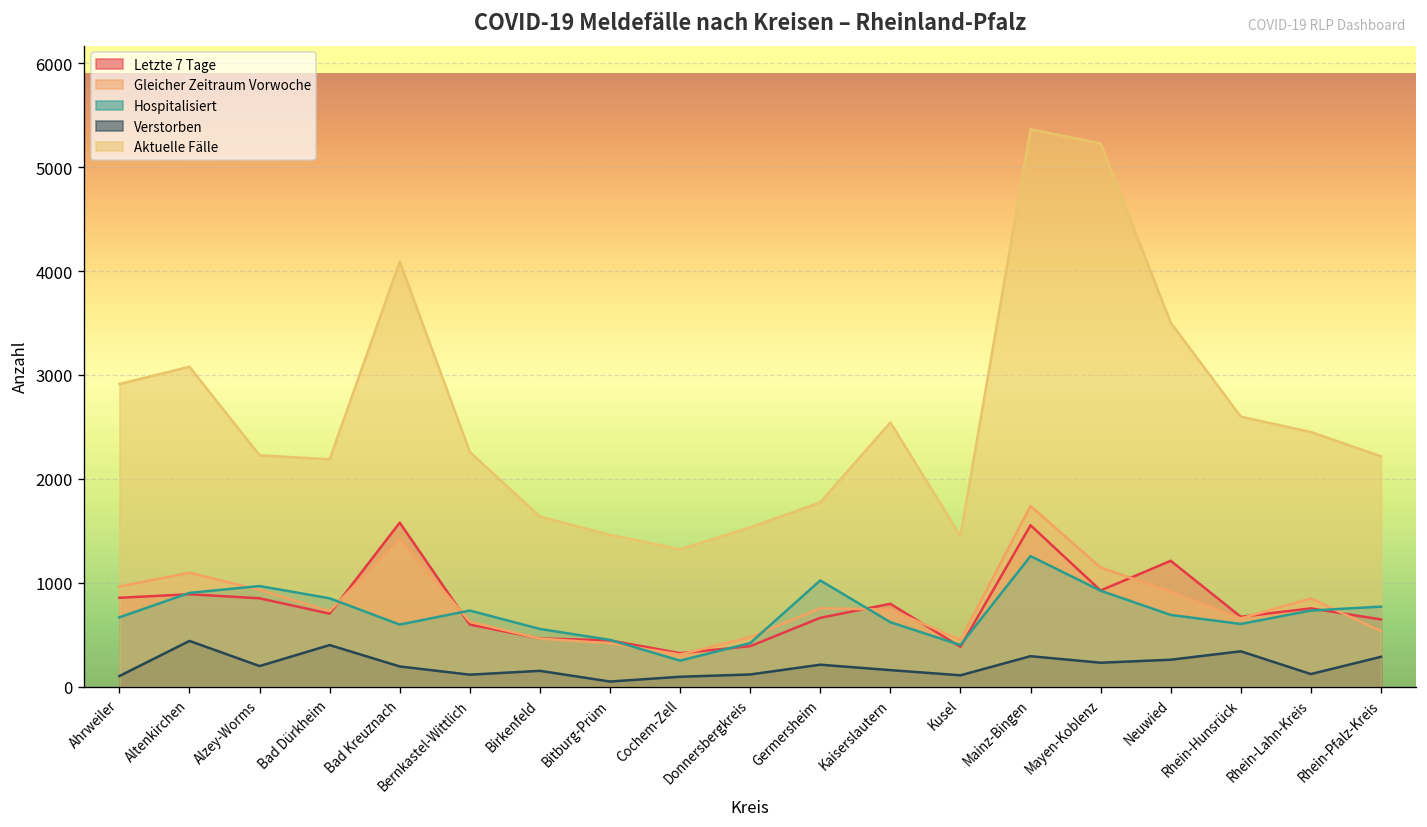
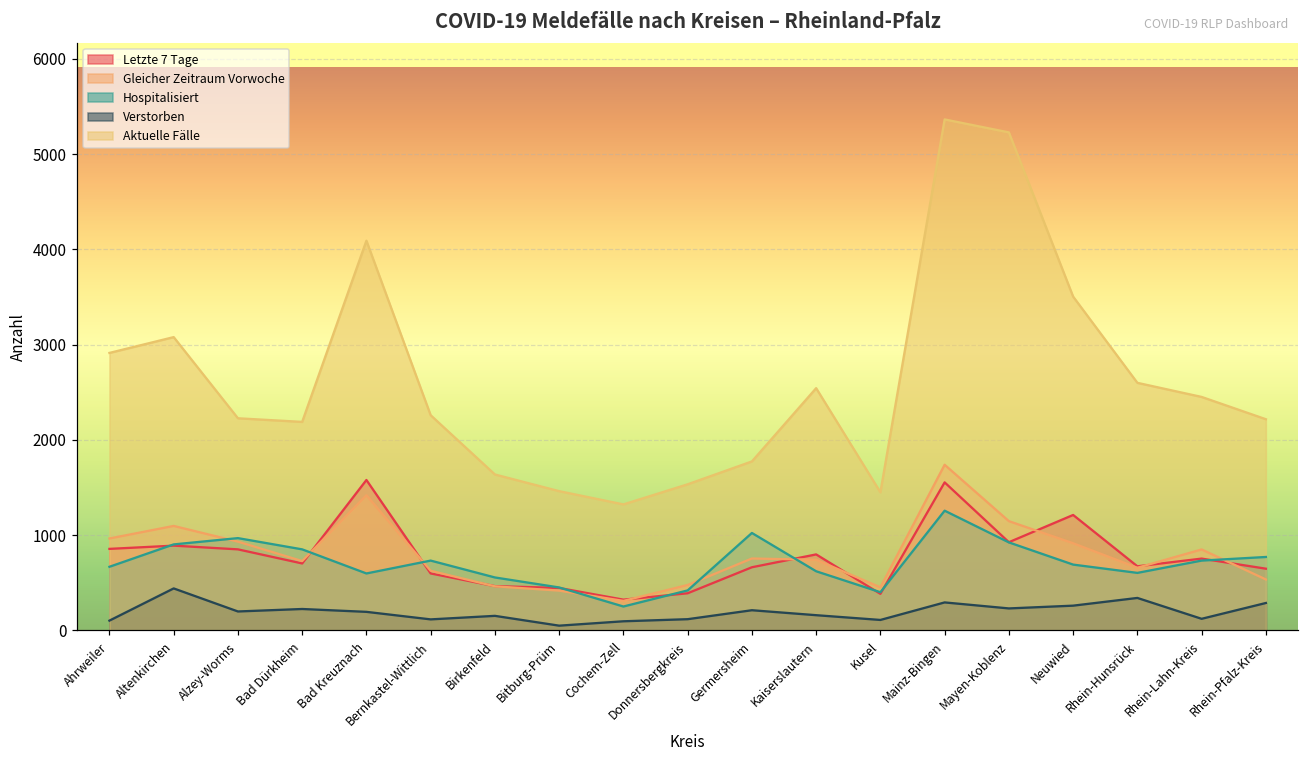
Verstorben, Bad Dürkheim: 400 -> 200
